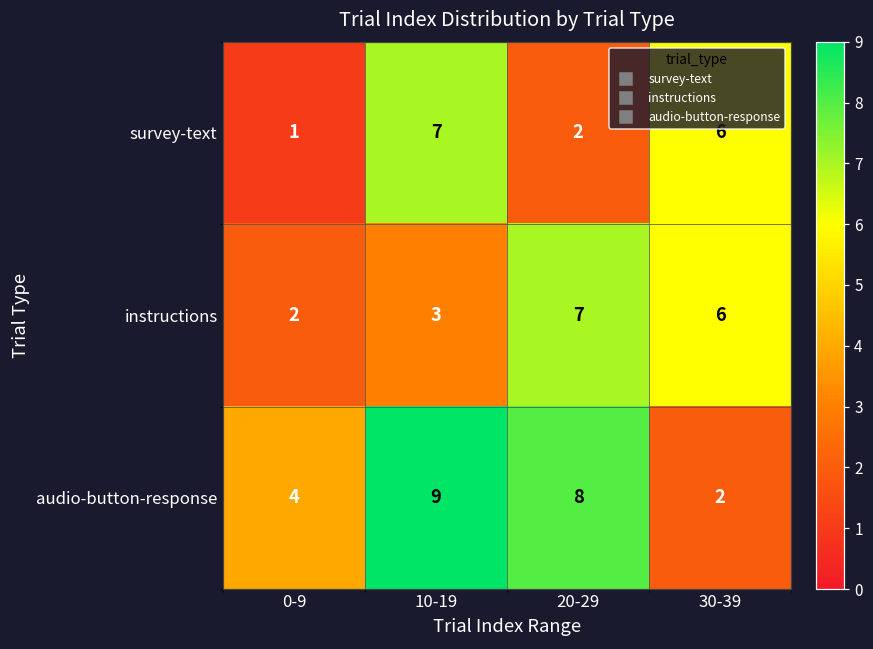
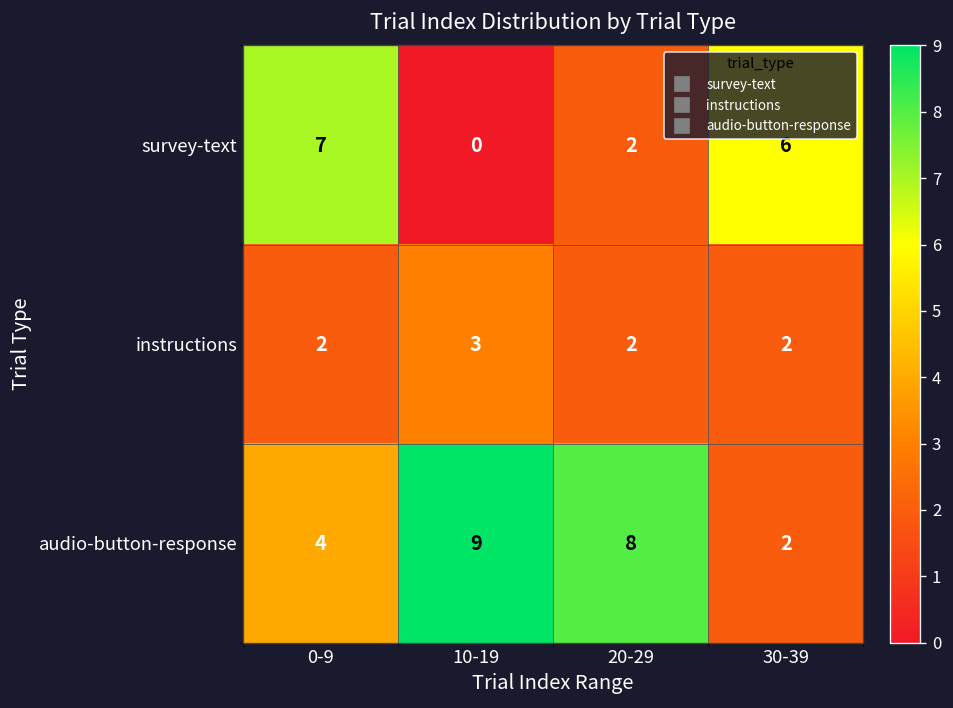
survey-text, 0-9: 1 -> 7
survey-text, 10-19: 7 -> 0
instructions, 20-29: 7 -> 2
instructions, 30-39: 6 -> 2
